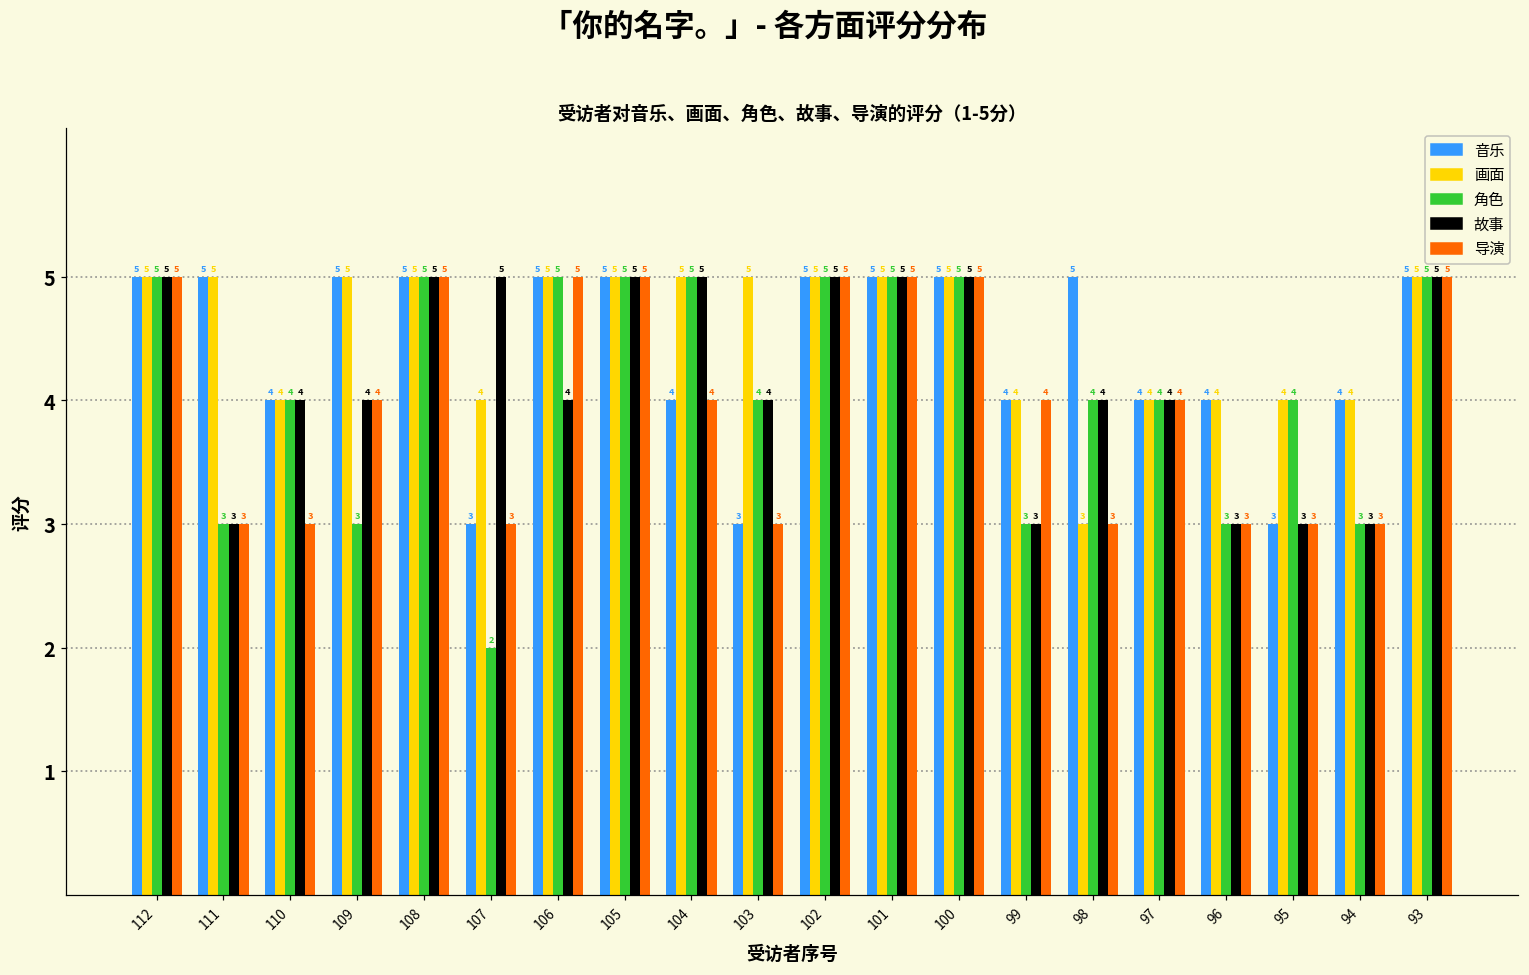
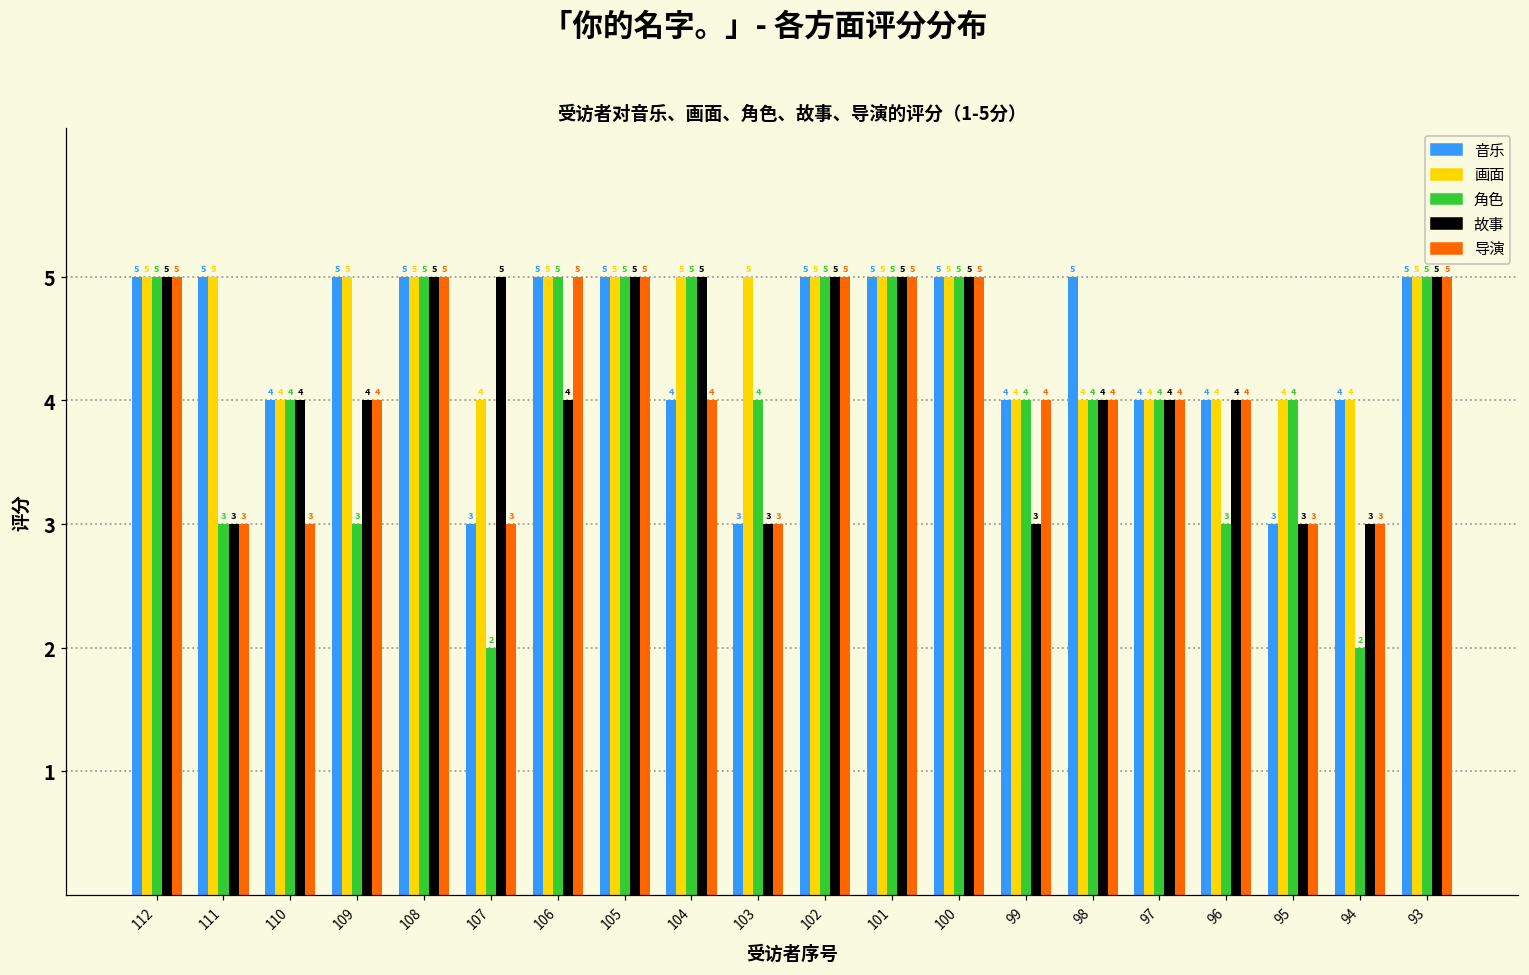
故事, 103: 4 -> 3
角色, 99: 3 -> 4
画面, 98: 3 -> 4
导演, 98: 3 -> 4
故事, 96: 3 -> 4
导演, 96: 3 -> 4
角色, 94: 3 -> 2
